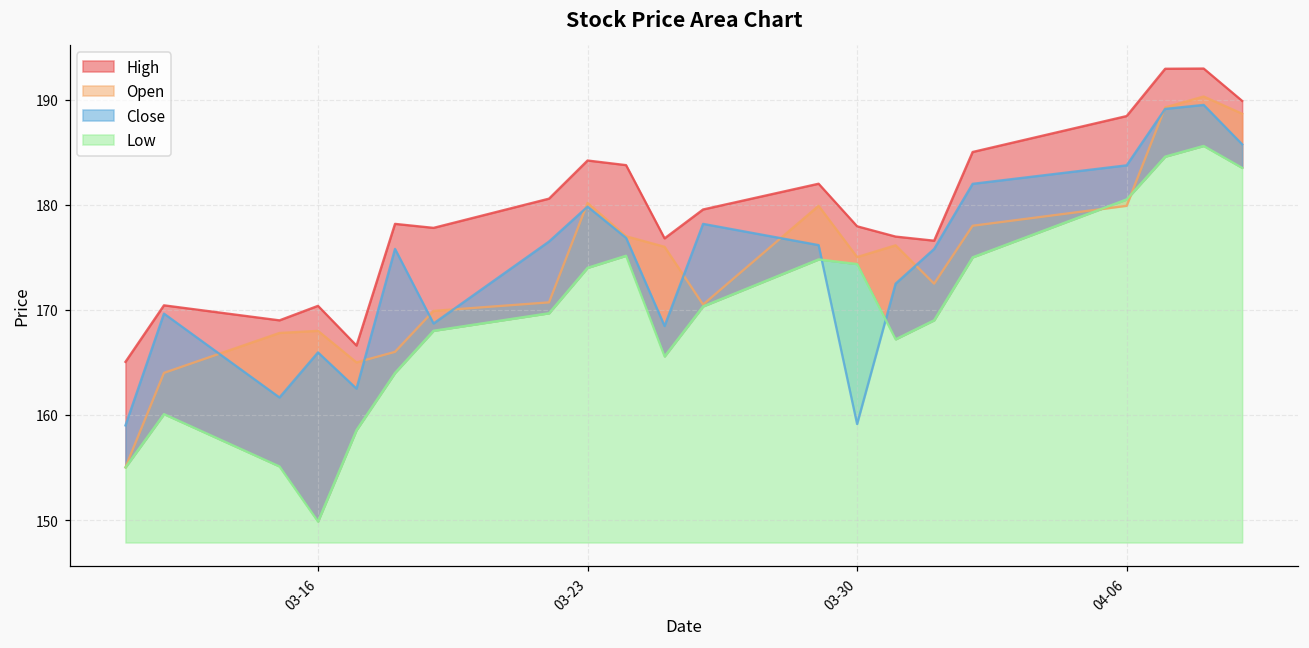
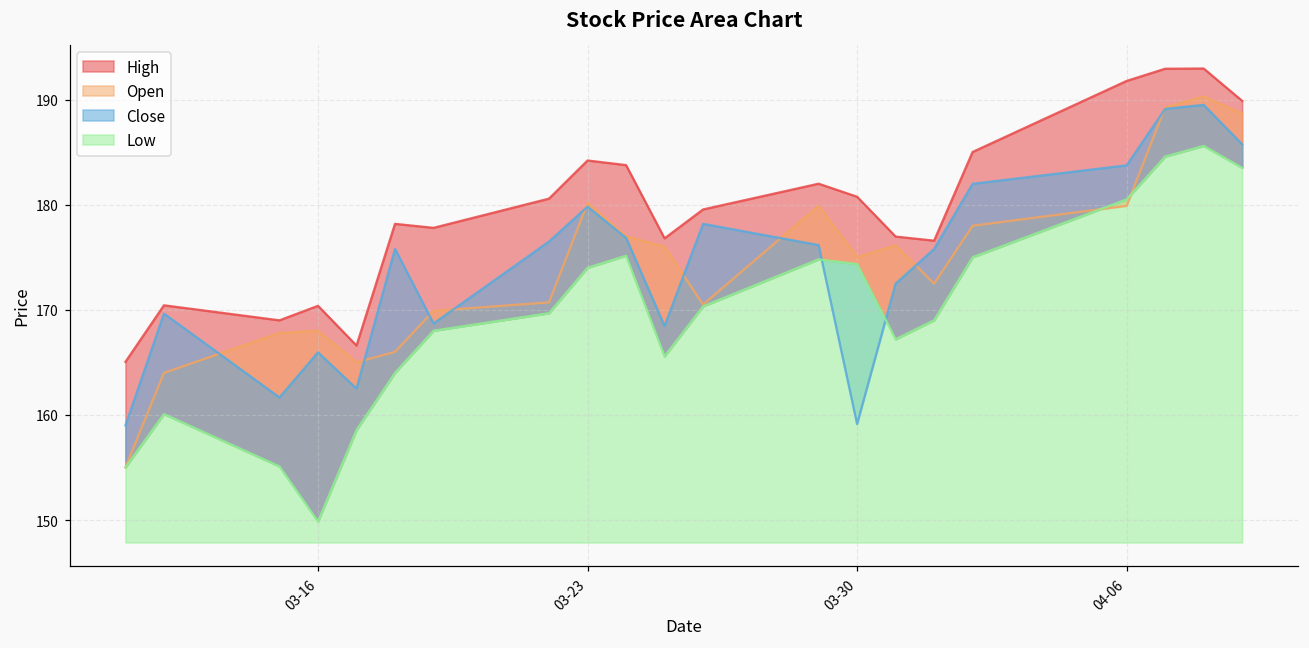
High, 03-30: 178 -> 181
High, 04-06: 188 -> 192
